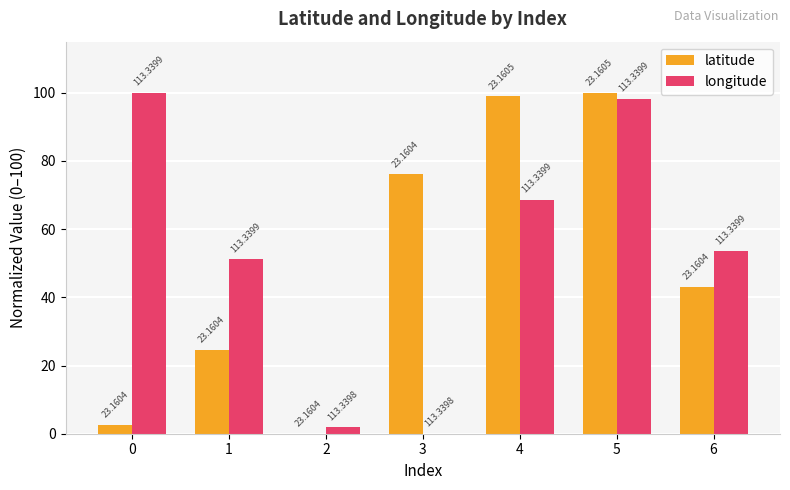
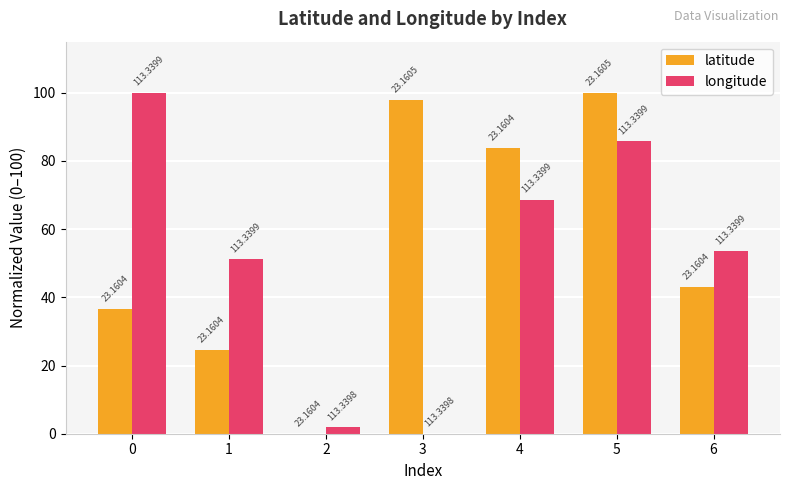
latitude, 0: 3 -> 37
latitude, 3: 23.1604 -> 23.1605
latitude, 4: 23.1605 -> 23.1604
longitude, 5: 98 -> 86
